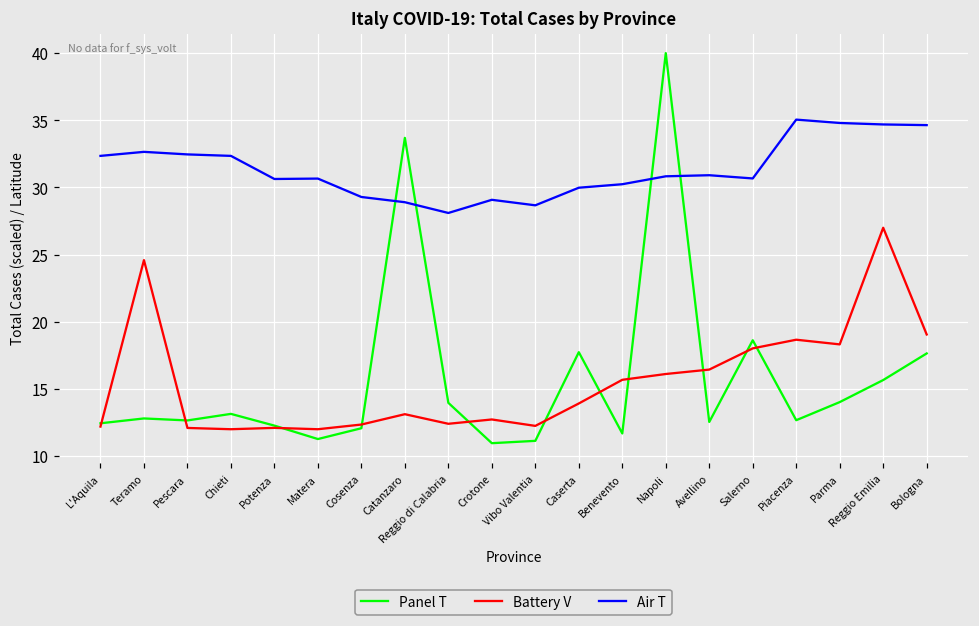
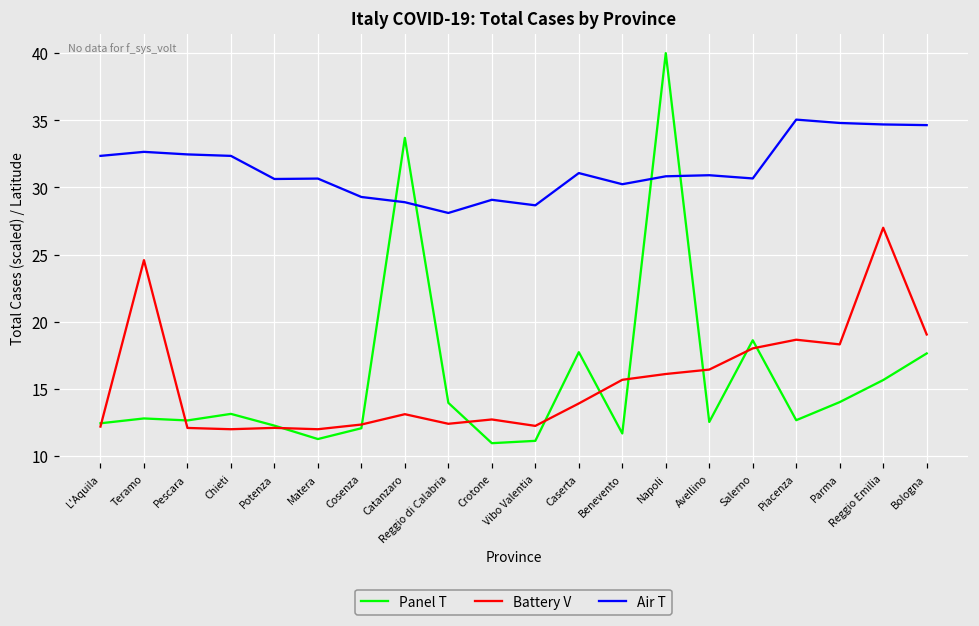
Air T, Caserta: 30.0 -> 31.1
